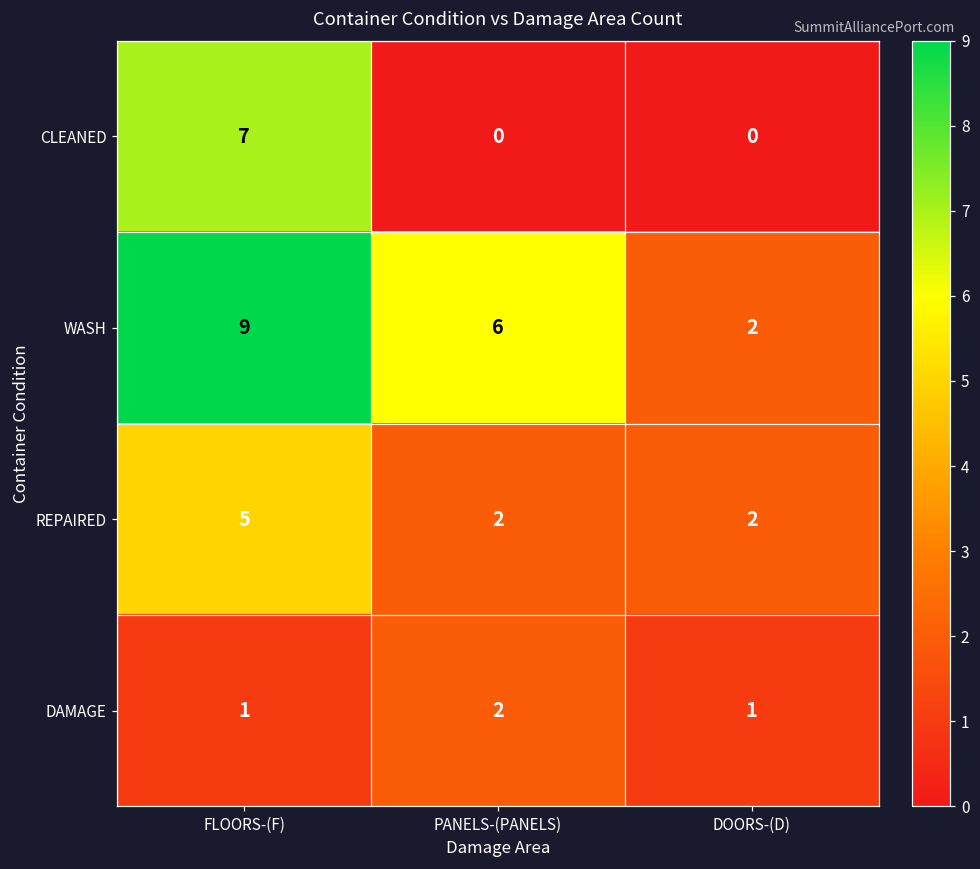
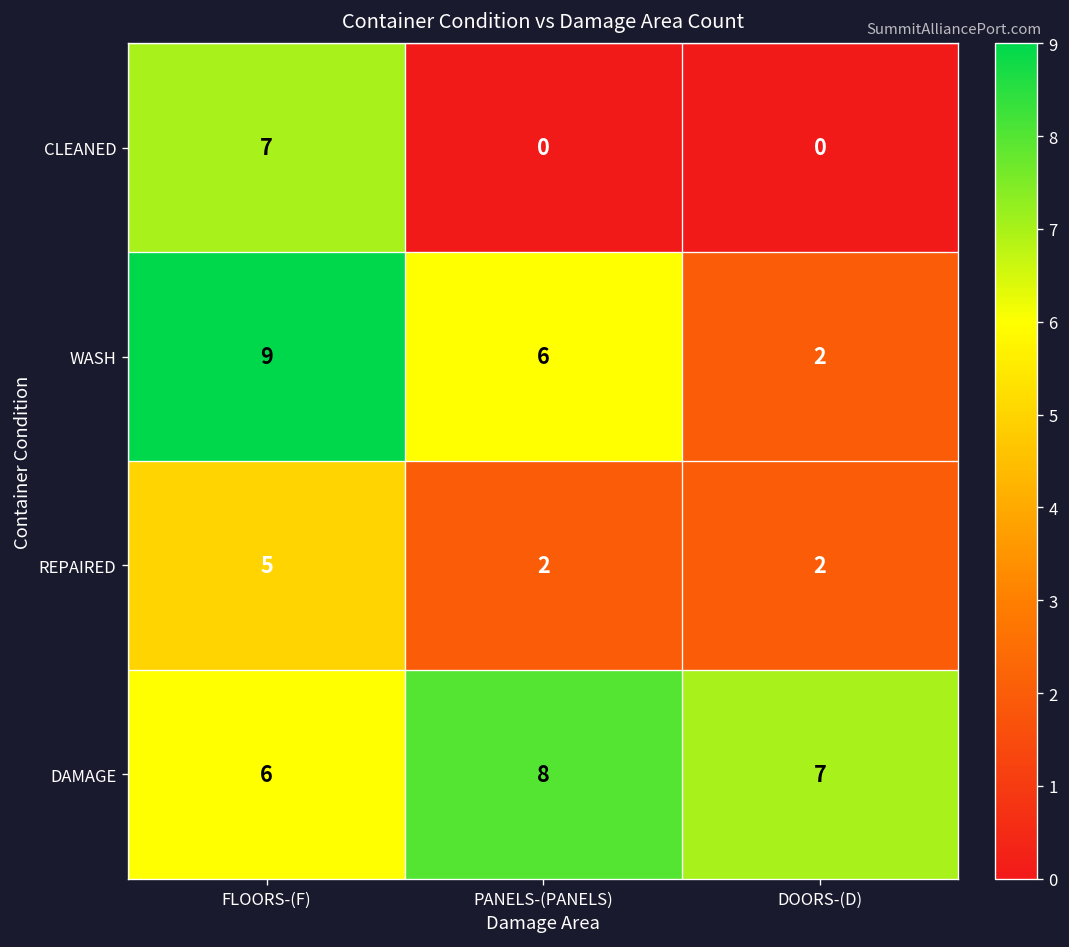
DAMAGE, FLOORS-(F): 1 -> 6
DAMAGE, PANELS-(PANELS): 2 -> 8
DAMAGE, DOORS-(D): 1 -> 7
